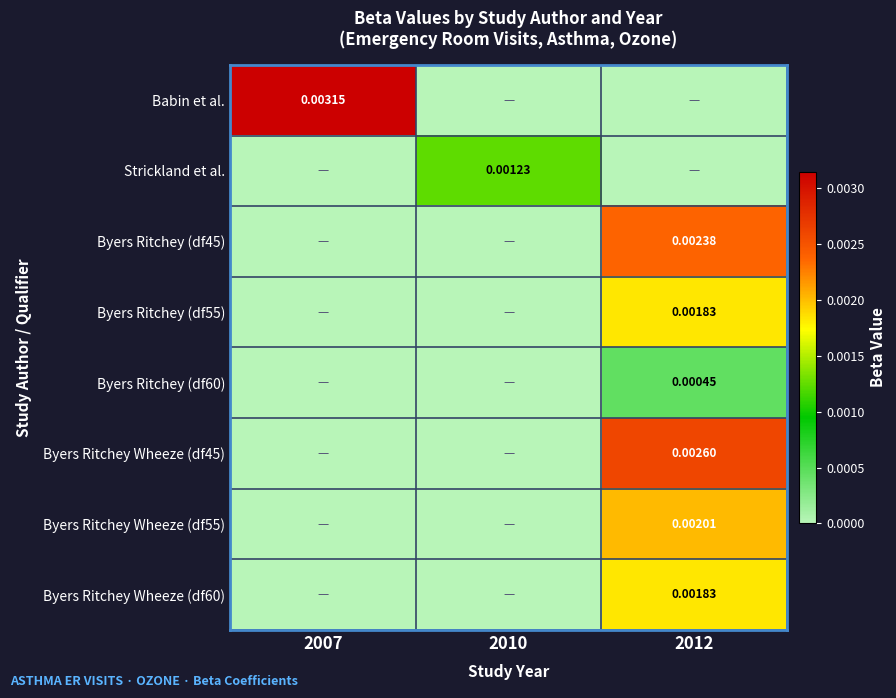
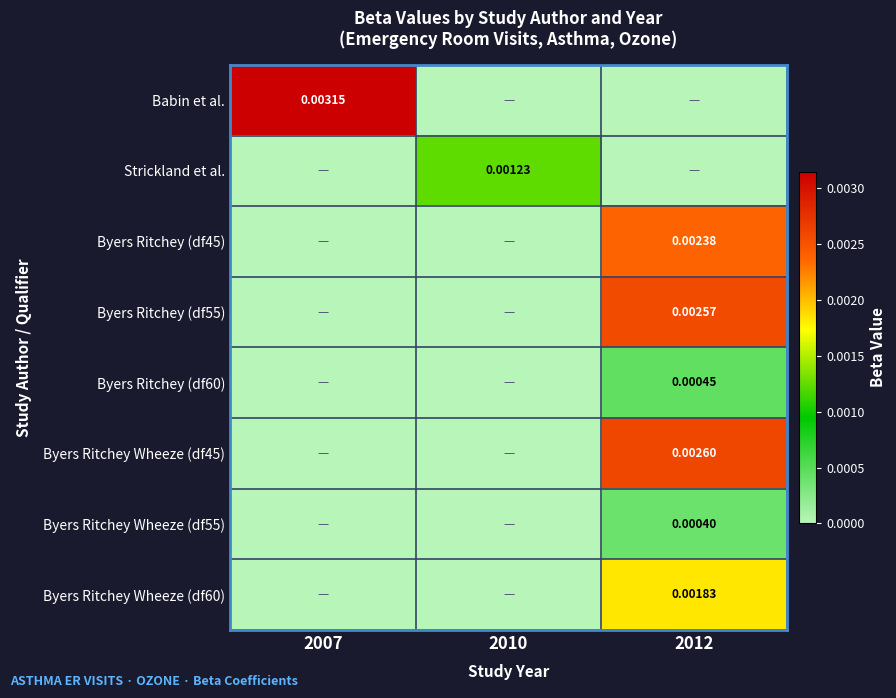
Byers Ritchey (df55), 2012: 0.00183 -> 0.00257
Byers Ritchey Wheeze (df55), 2012: 0.00201 -> 0.00040
